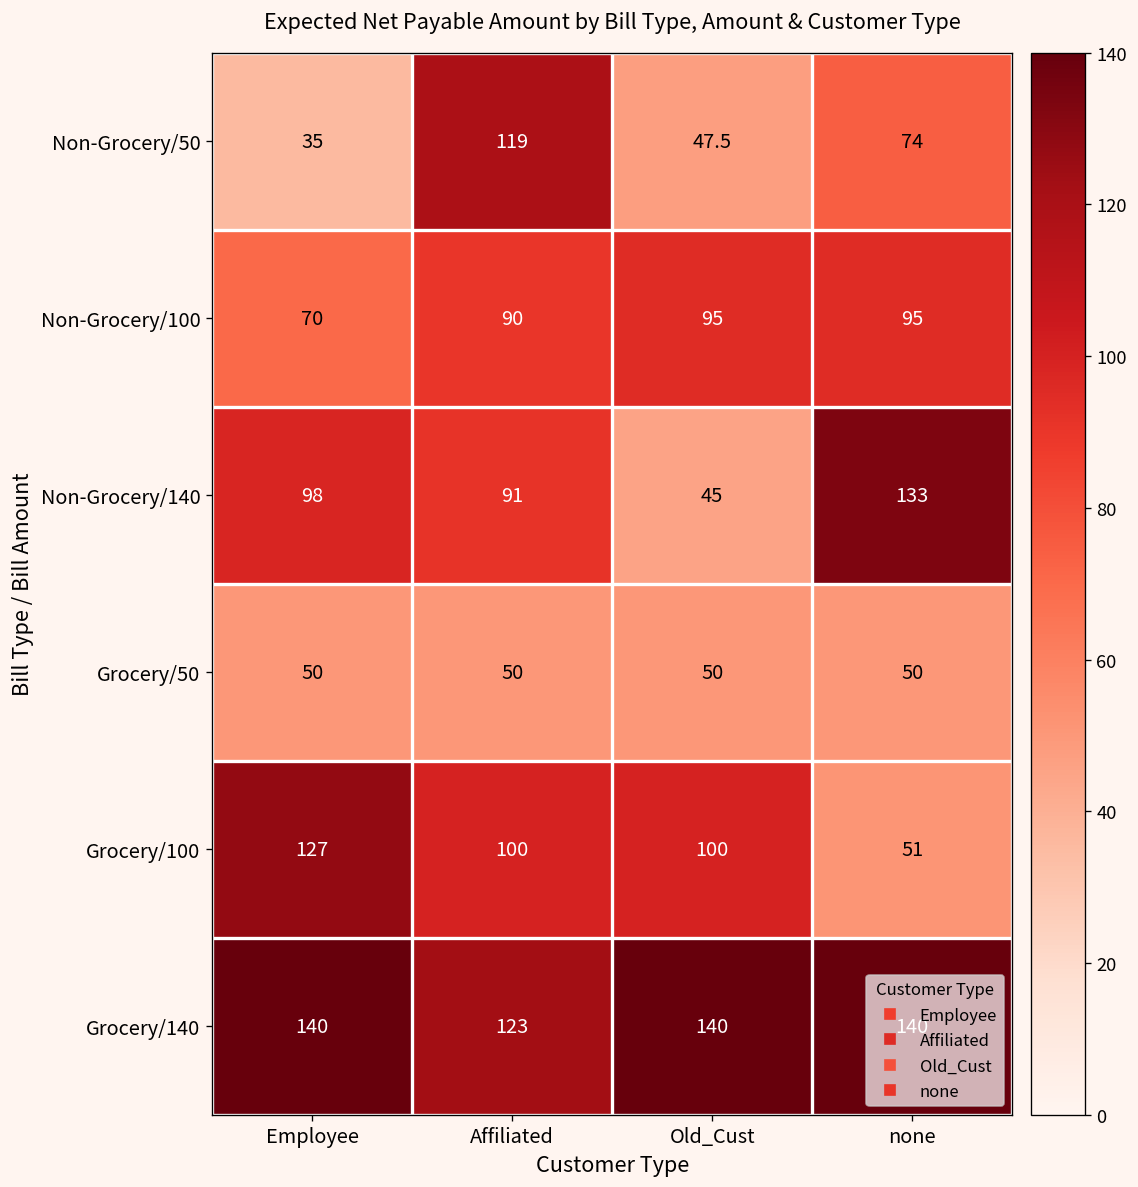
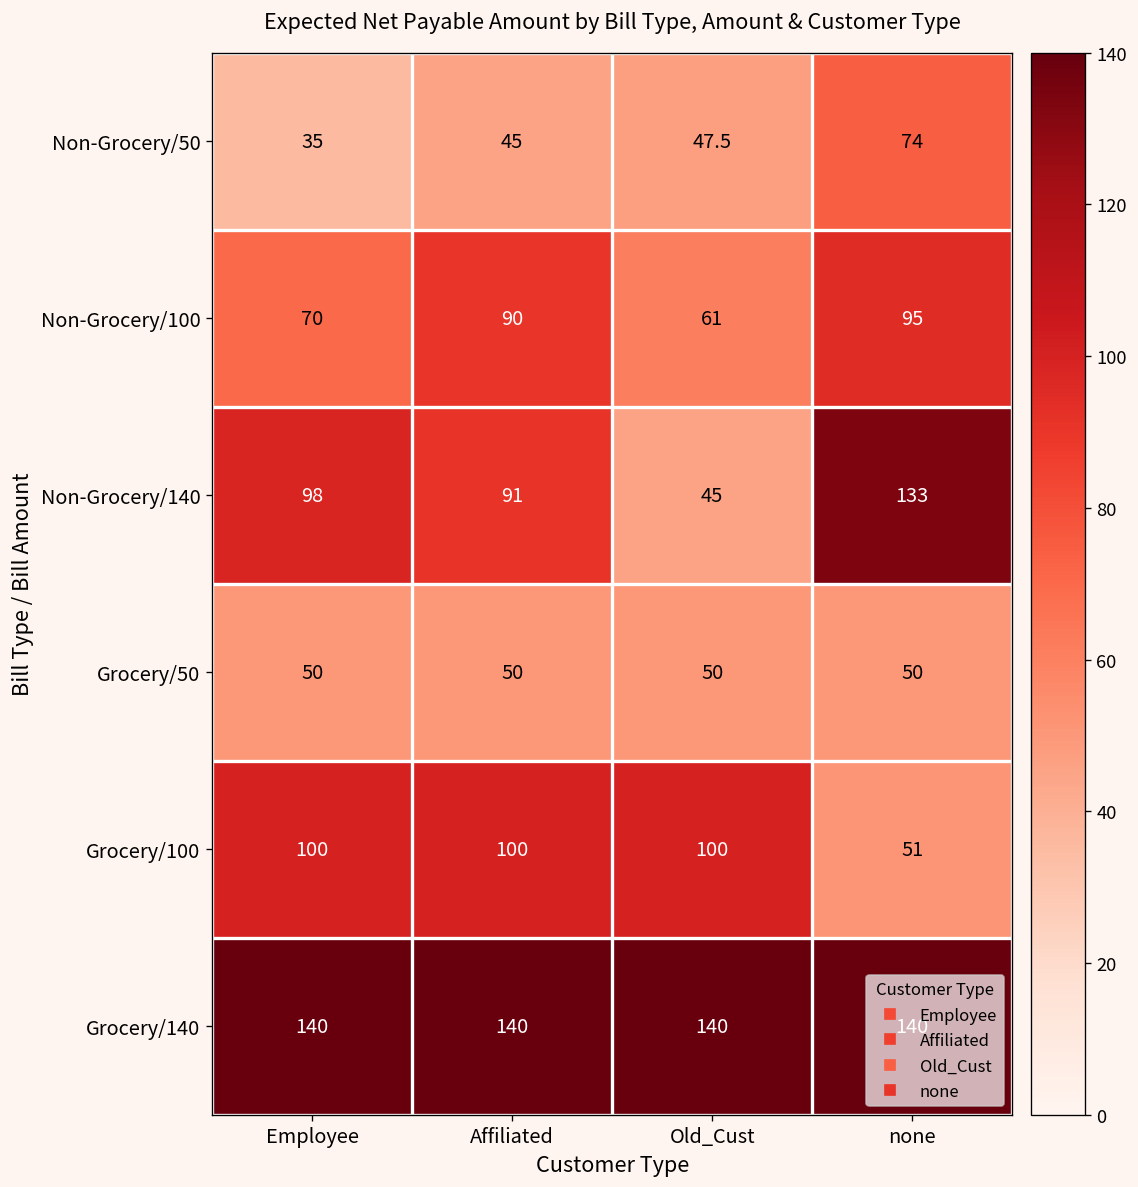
Non-Grocery/50, Affiliated: 119 -> 45
Non-Grocery/100, Old_Cust: 95 -> 61
Grocery/100, Employee: 127 -> 100
Grocery/140, Affiliated: 123 -> 140
